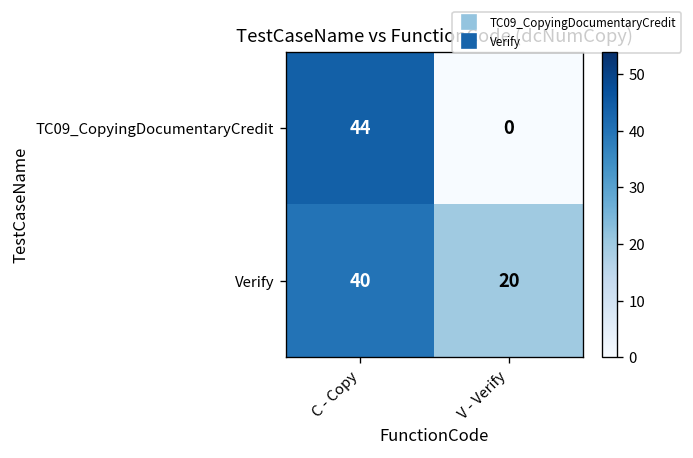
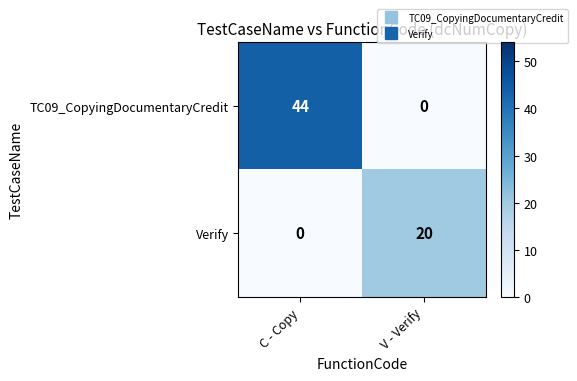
Verify, C - Copy: 40 -> 0
